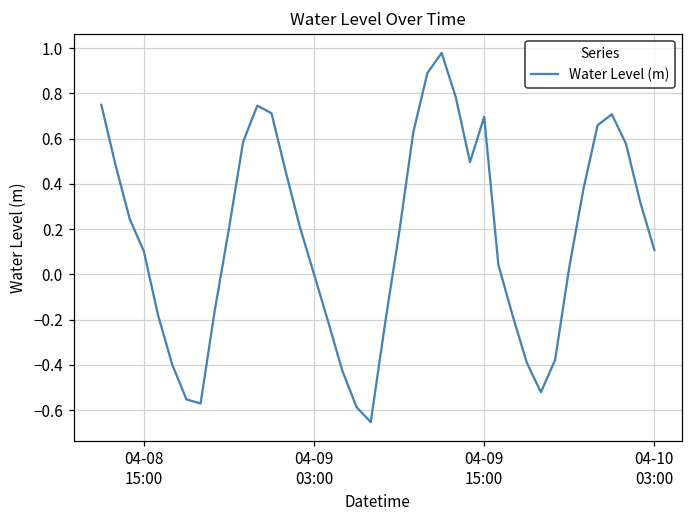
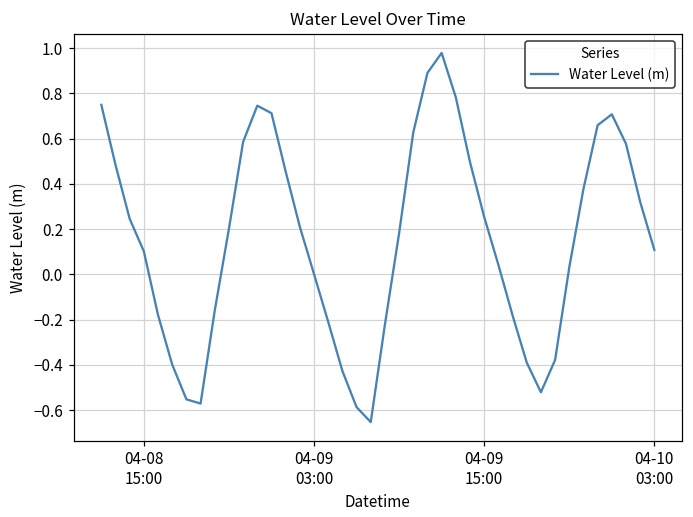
04-09 15:00: 0.70 -> 0.25
